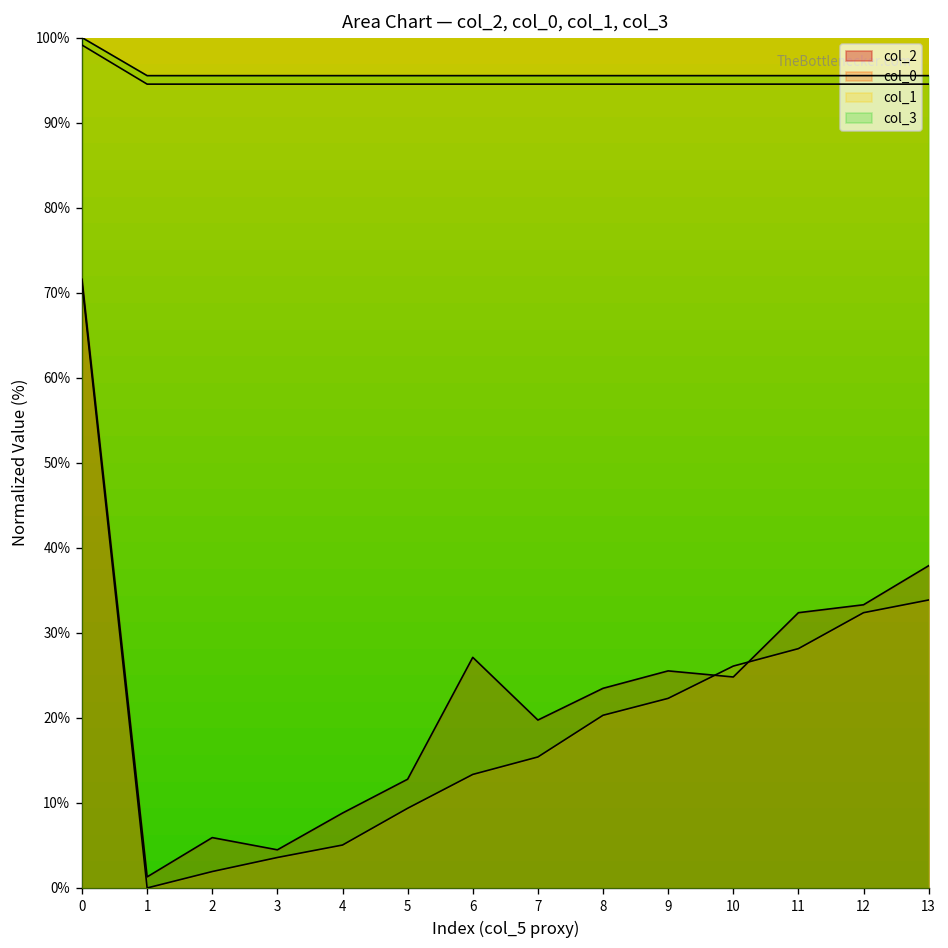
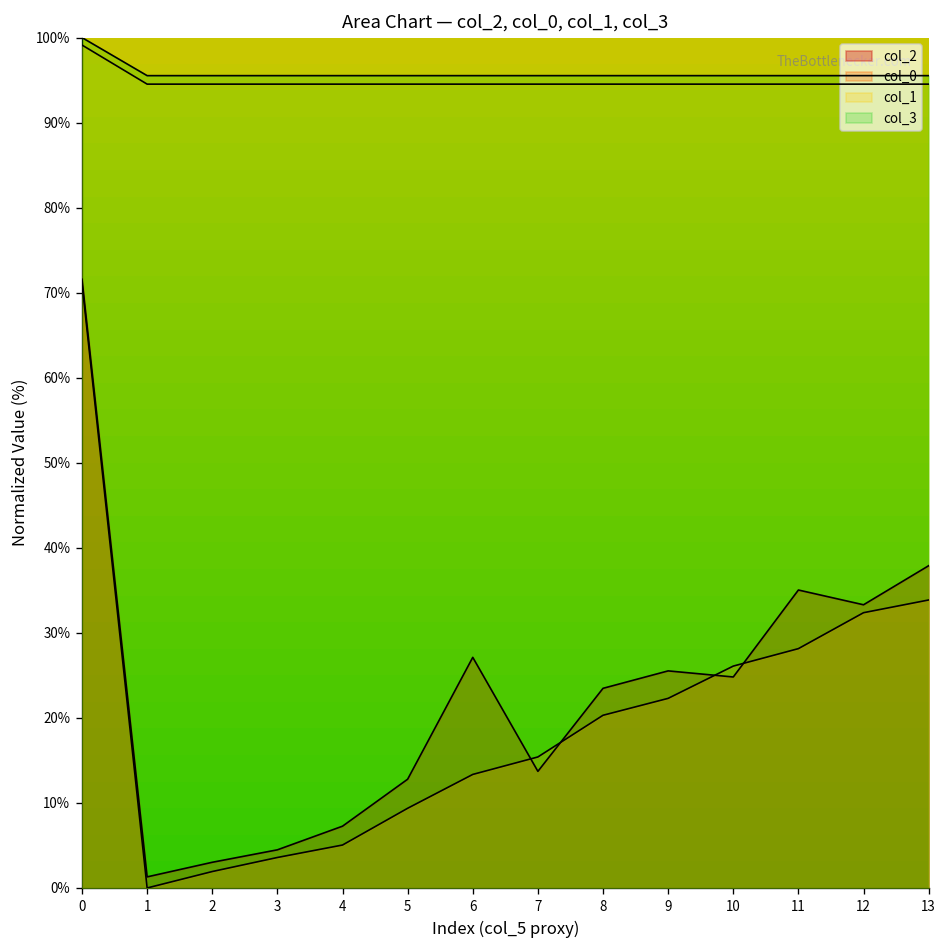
col_2, 2: 6% -> 3%
col_2, 4: 9% -> 7%
col_2, 7: 20% -> 14%
col_2, 11: 32% -> 35%
